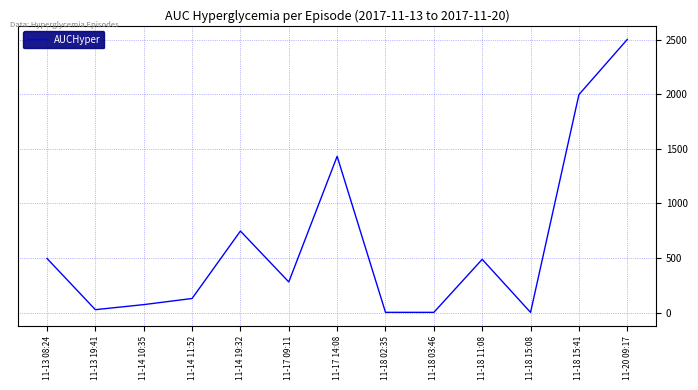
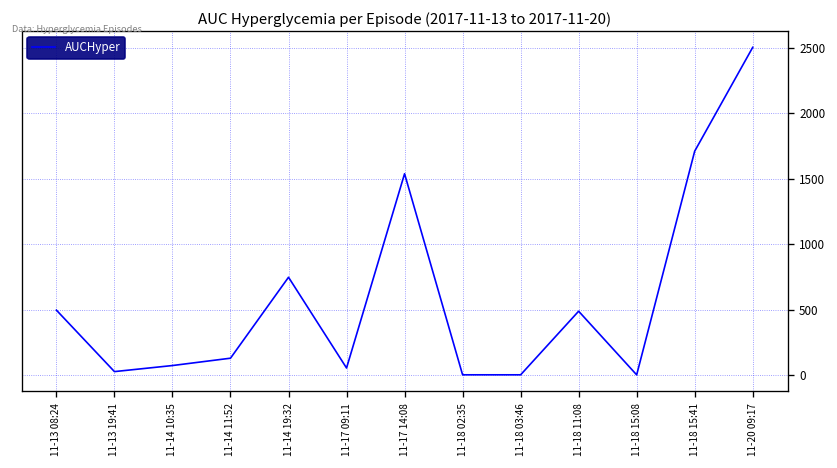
11-17 09:11: 280 -> 50
11-17 14:08: 1430 -> 1540
11-18 15:41: 2000 -> 1710
